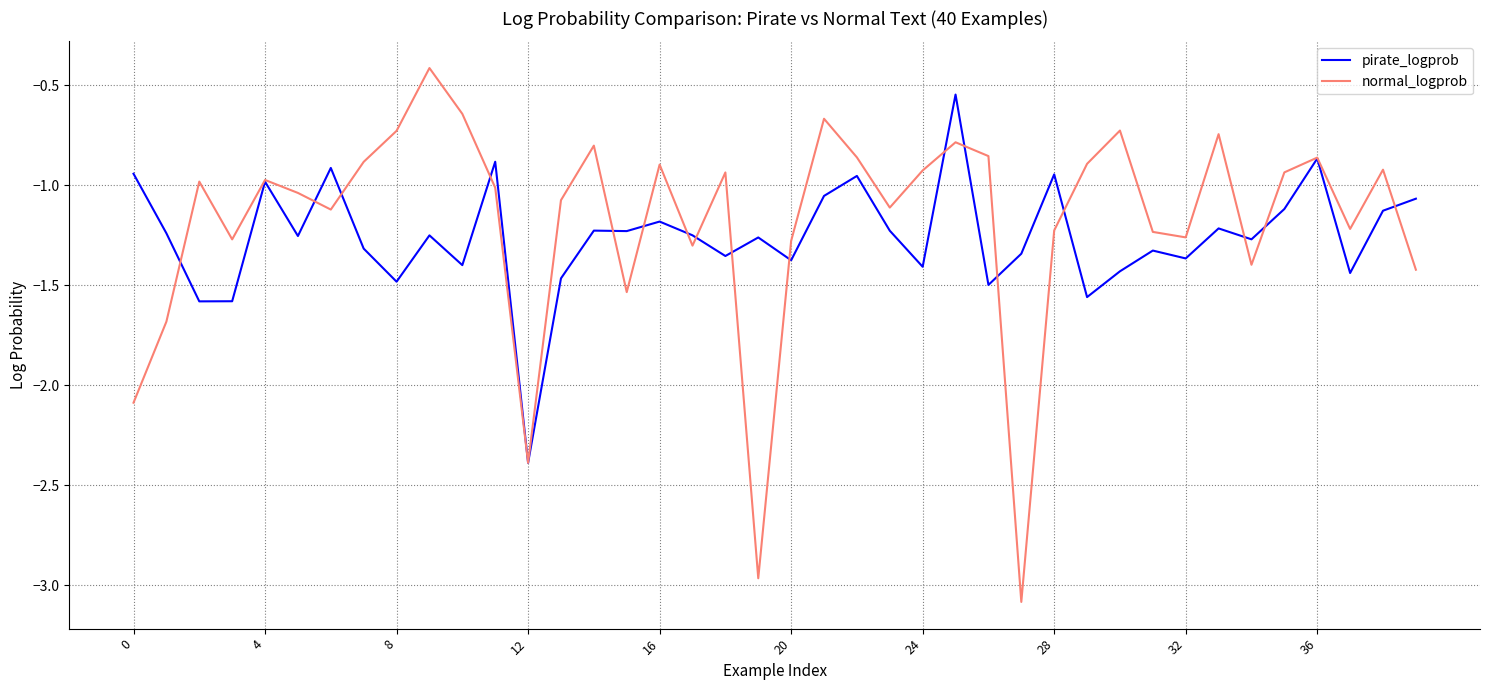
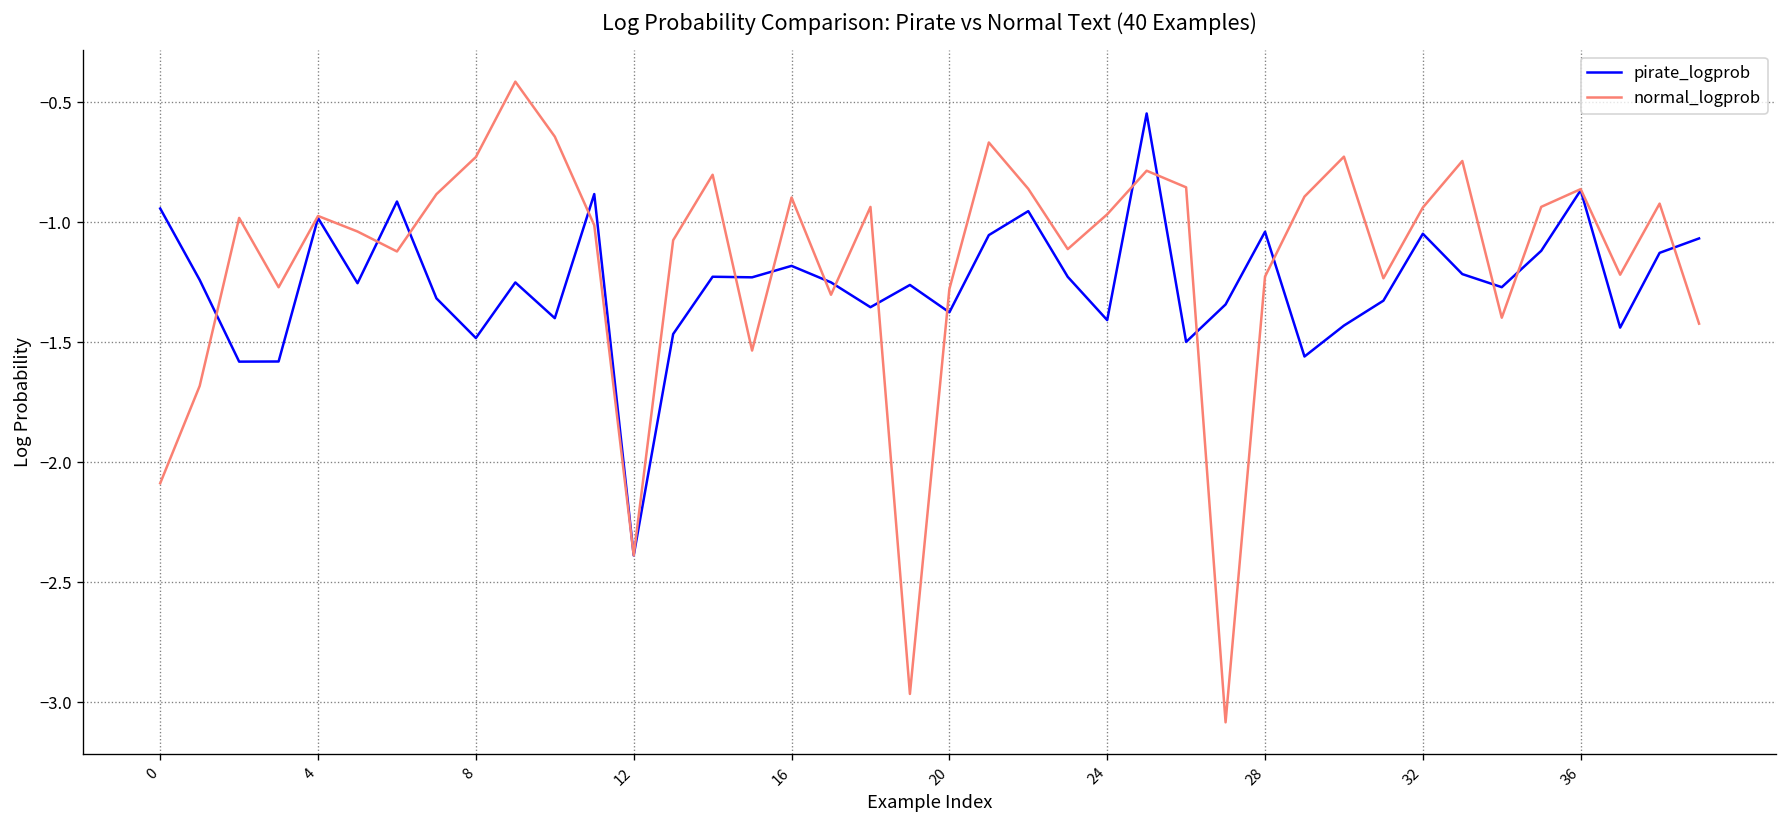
normal_logprob, 24: -0.93 -> -0.97
pirate_logprob, 28: -0.95 -> -1.04
pirate_logprob, 32: -1.37 -> -1.05
normal_logprob, 32: -1.26 -> -0.94
